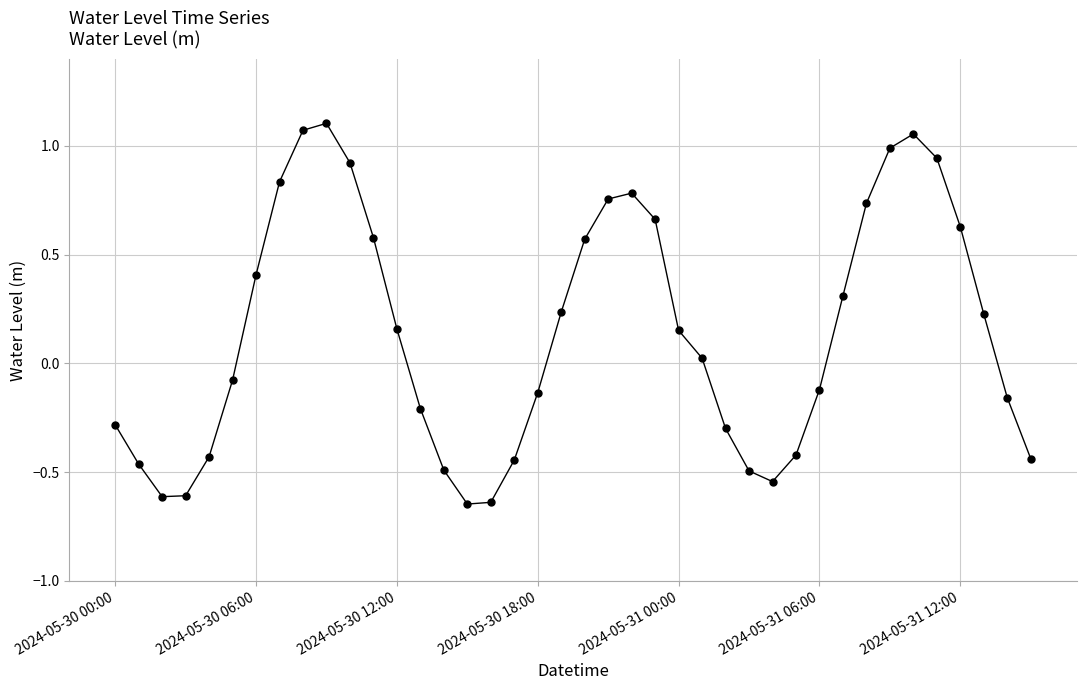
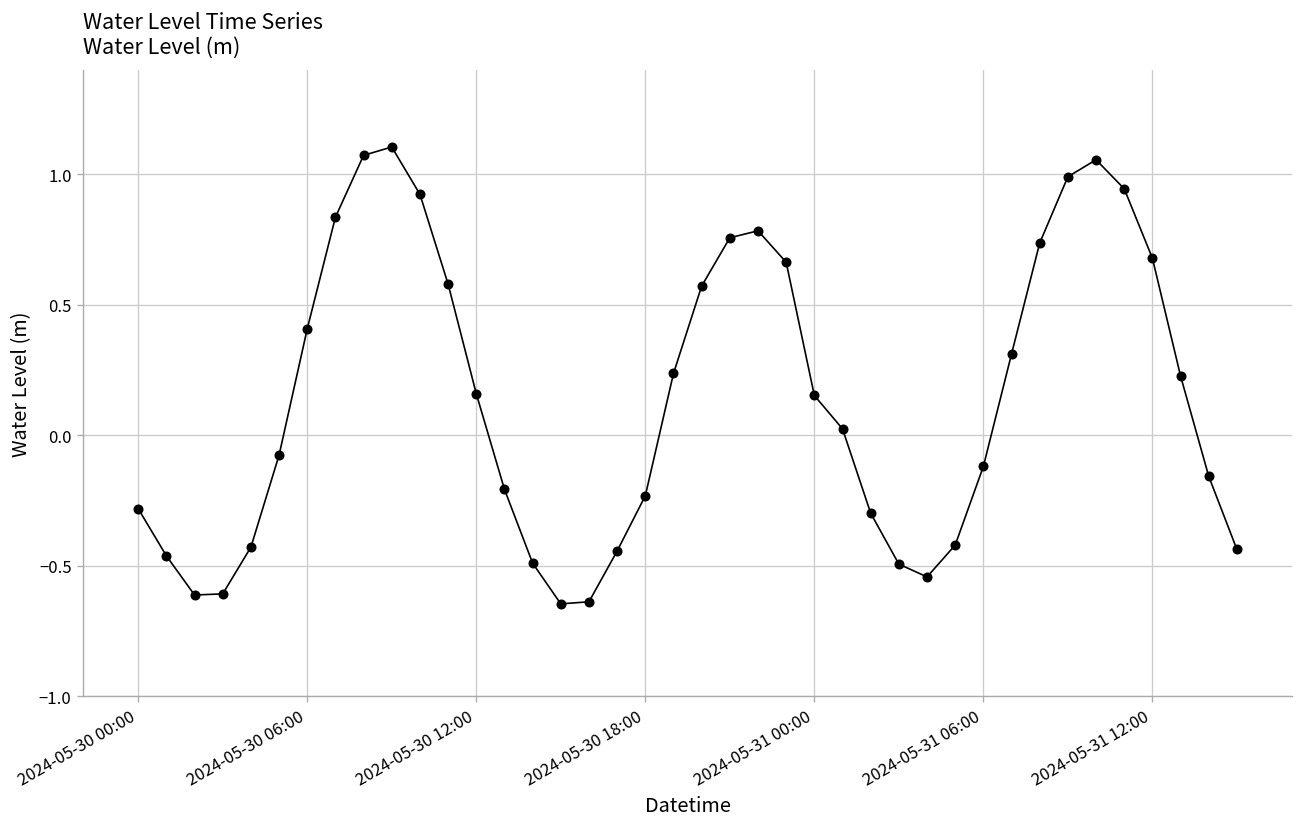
2024-05-30 18:00: -0.13 -> -0.23
2024-05-31 12:00: 0.63 -> 0.68
